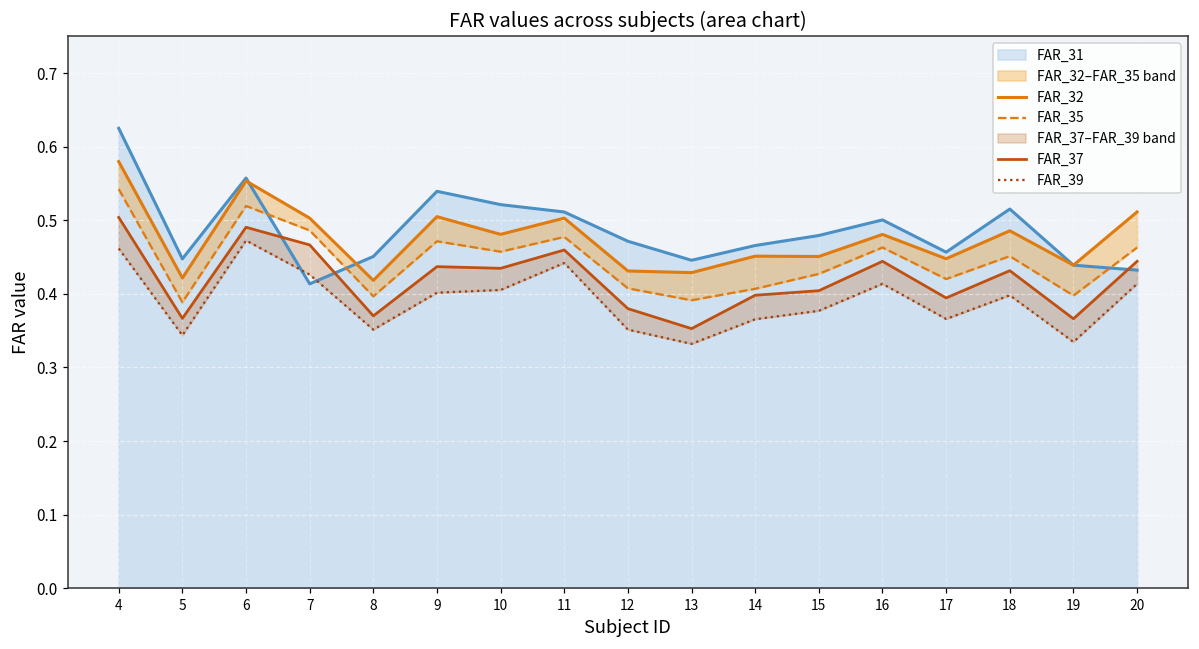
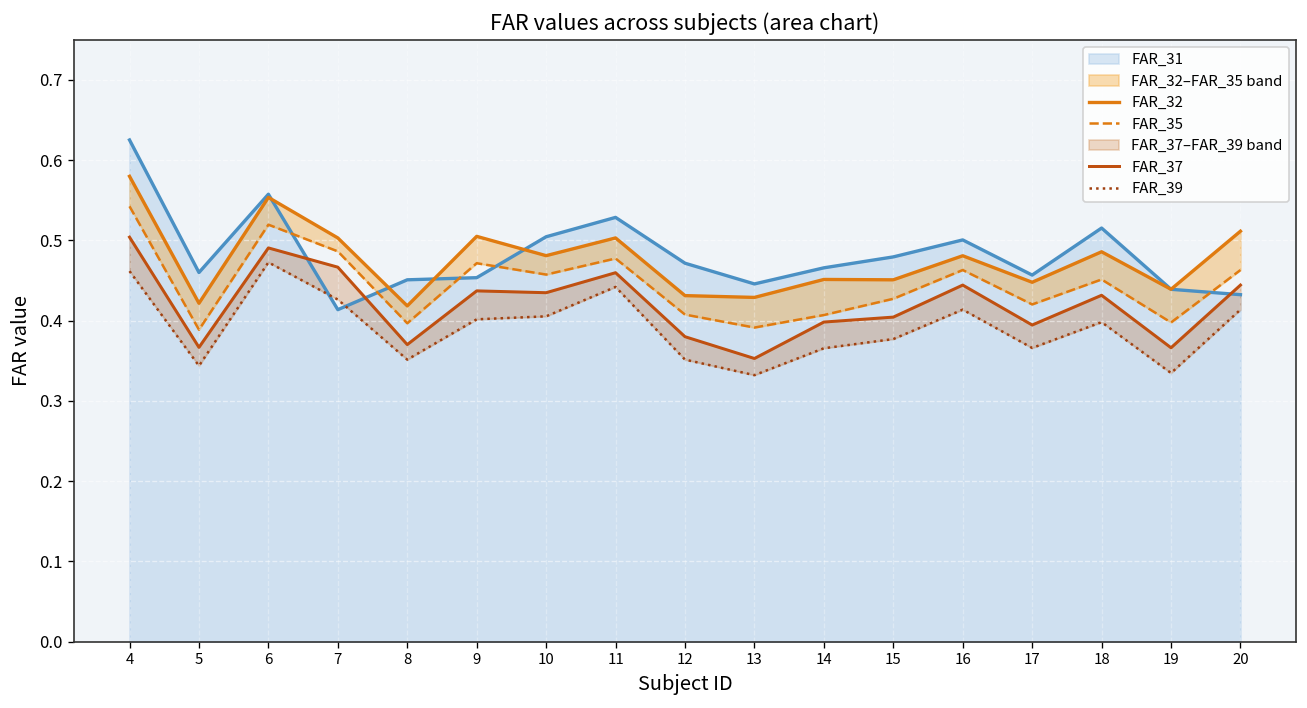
FAR_31, 5: 0.45 -> 0.46
FAR_31, 9: 0.54 -> 0.45
FAR_31, 10: 0.52 -> 0.50
FAR_31, 11: 0.51 -> 0.53
